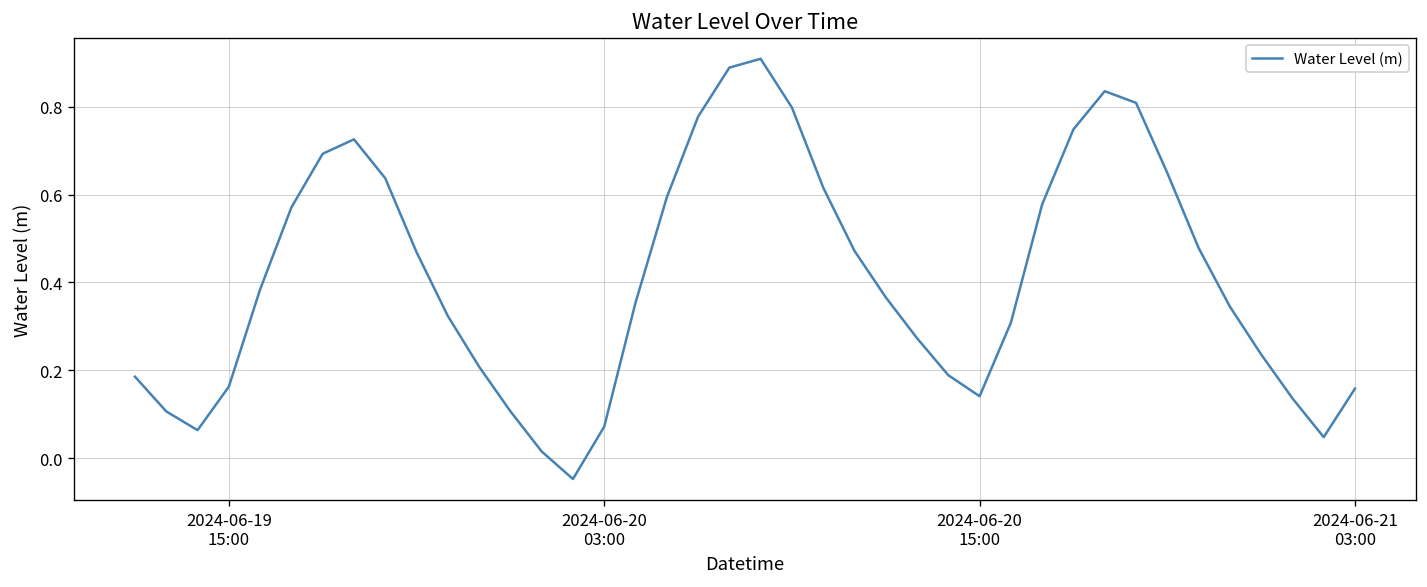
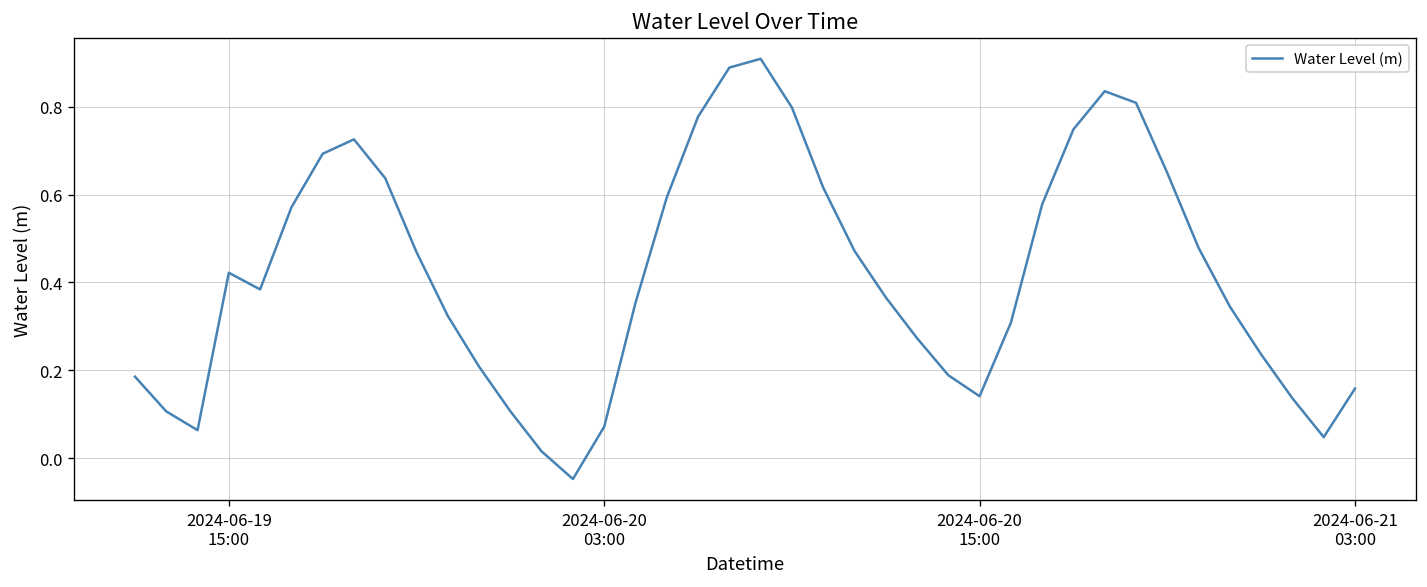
2024-06-19 15:00: 0.16 -> 0.42
